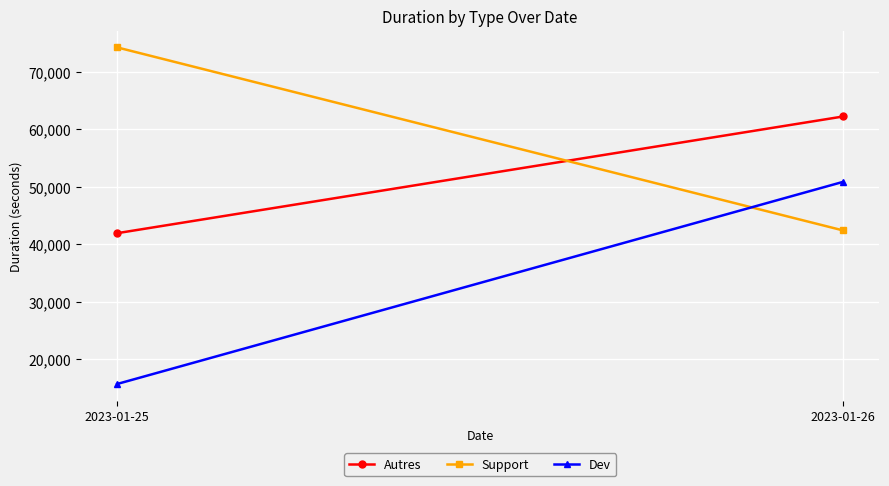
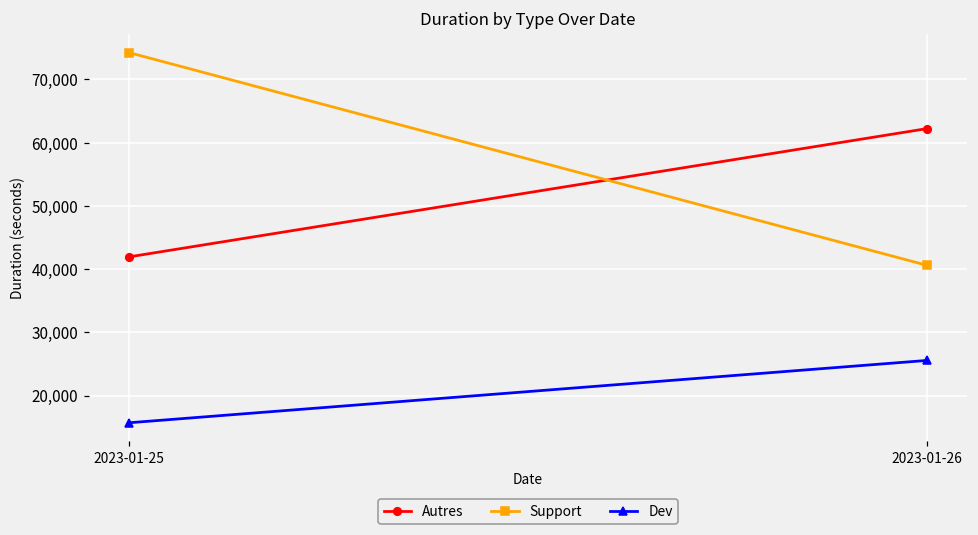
Support, 2023-01-26: 42,000 -> 41,000
Dev, 2023-01-26: 51,000 -> 26,000
